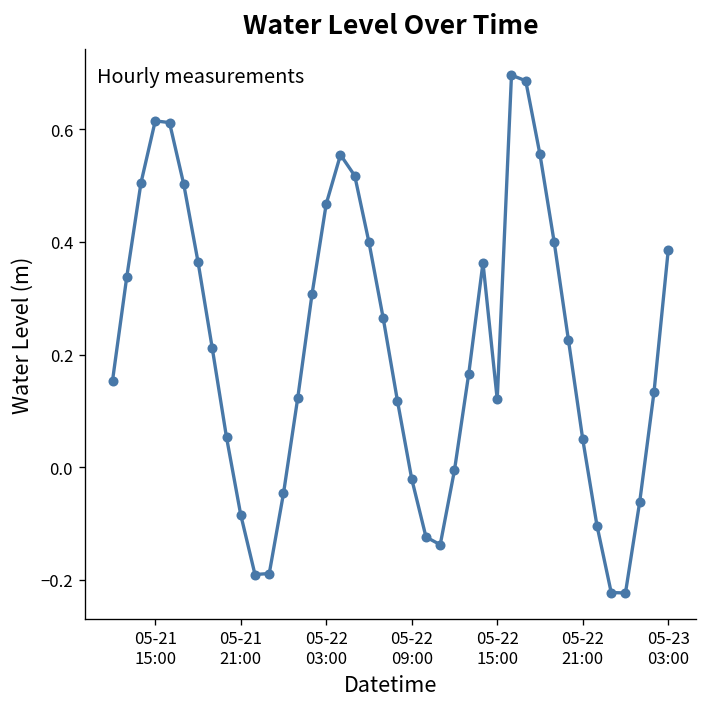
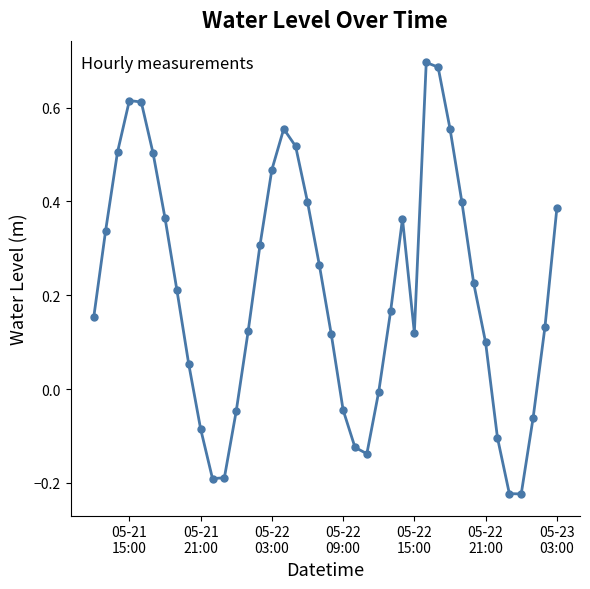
05-22 09:00: -0.02 -> -0.04
05-22 21:00: 0.05 -> 0.10
